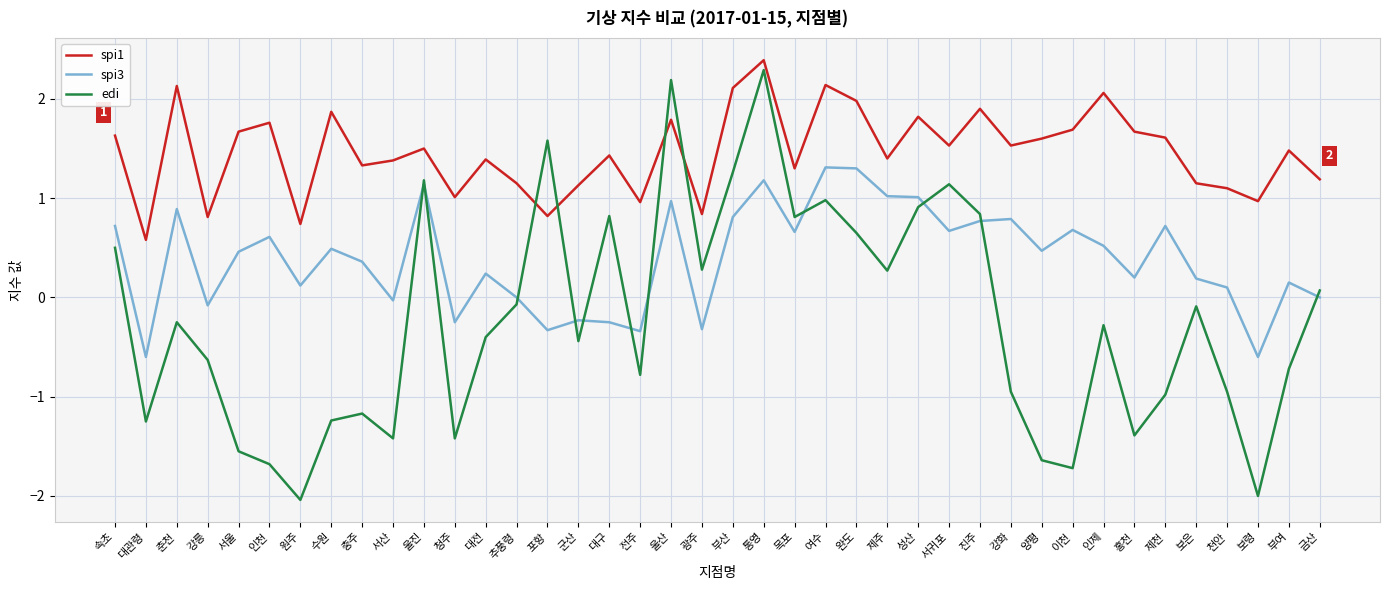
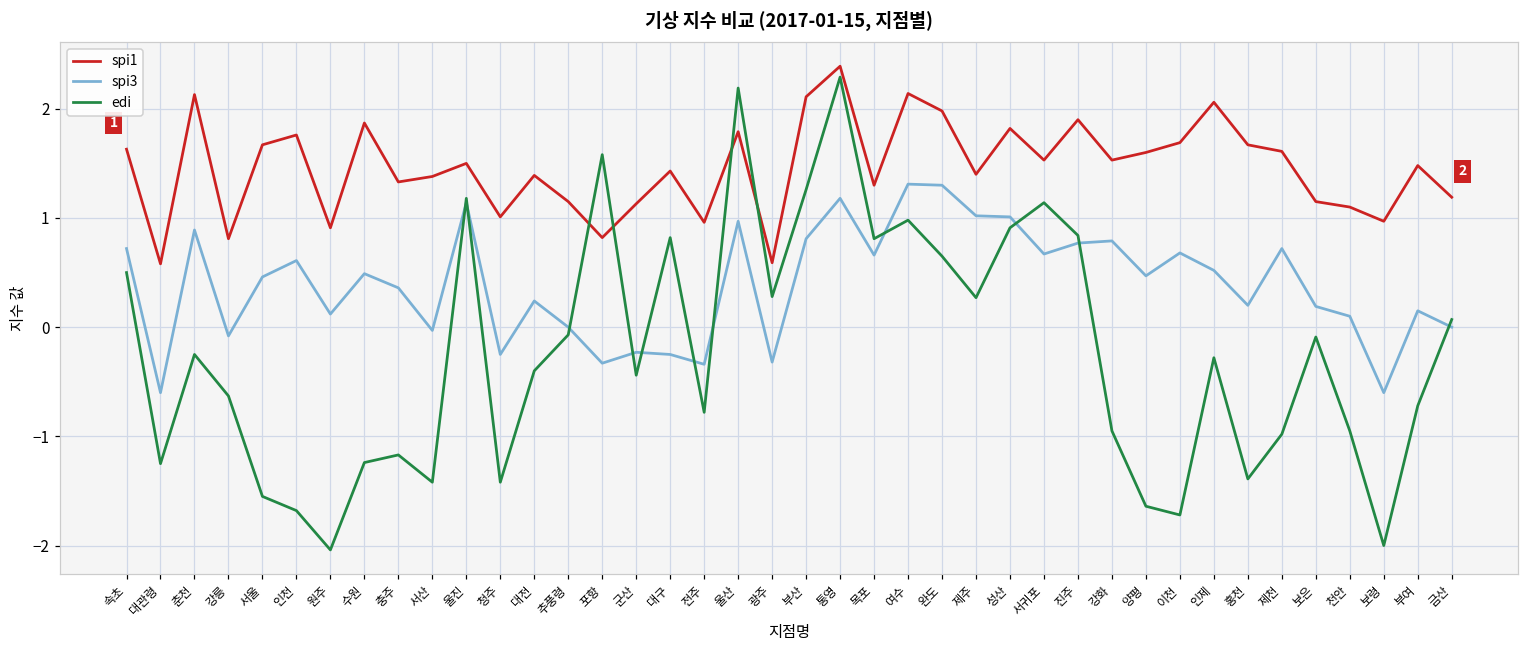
spi1, 원주: 0.7 -> 0.9
spi1, 광주: 0.8 -> 0.6
